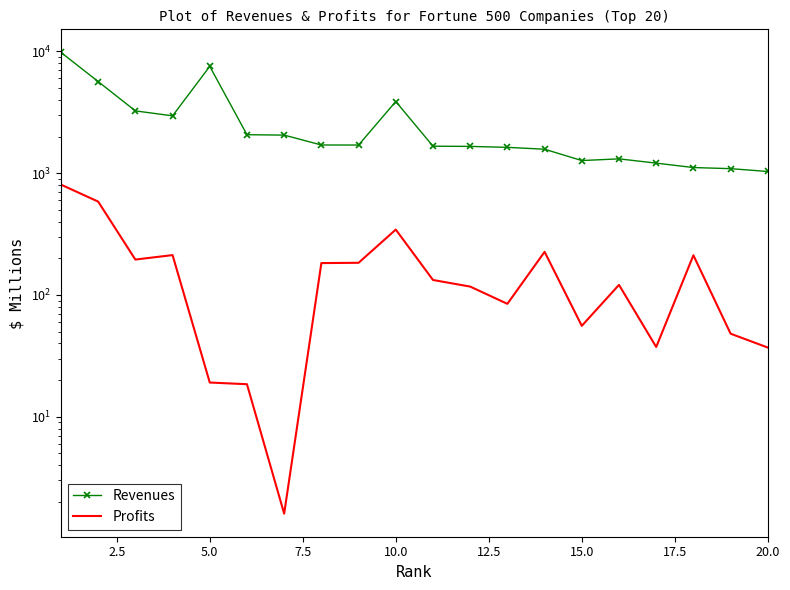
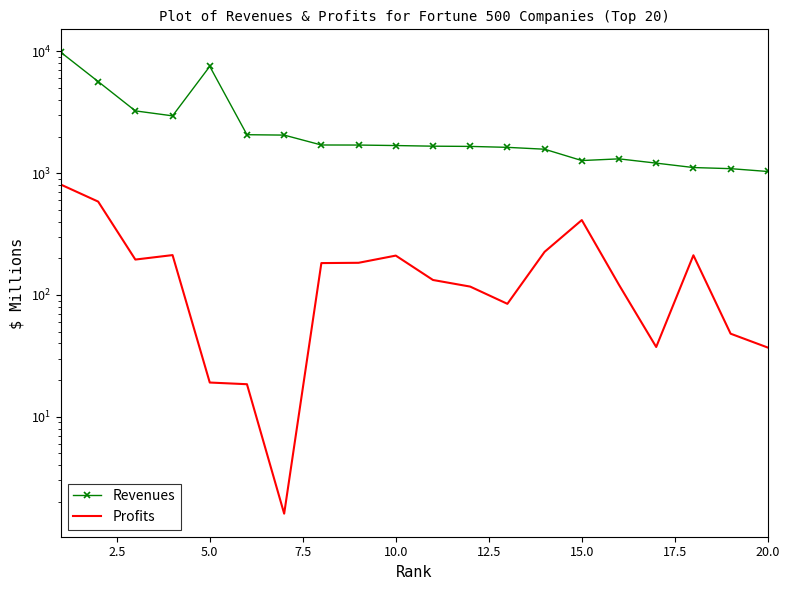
Revenues, 10.0: 3900 -> 1700
Profits, 10.0: 340 -> 210
Profits, 15.0: 60 -> 410
